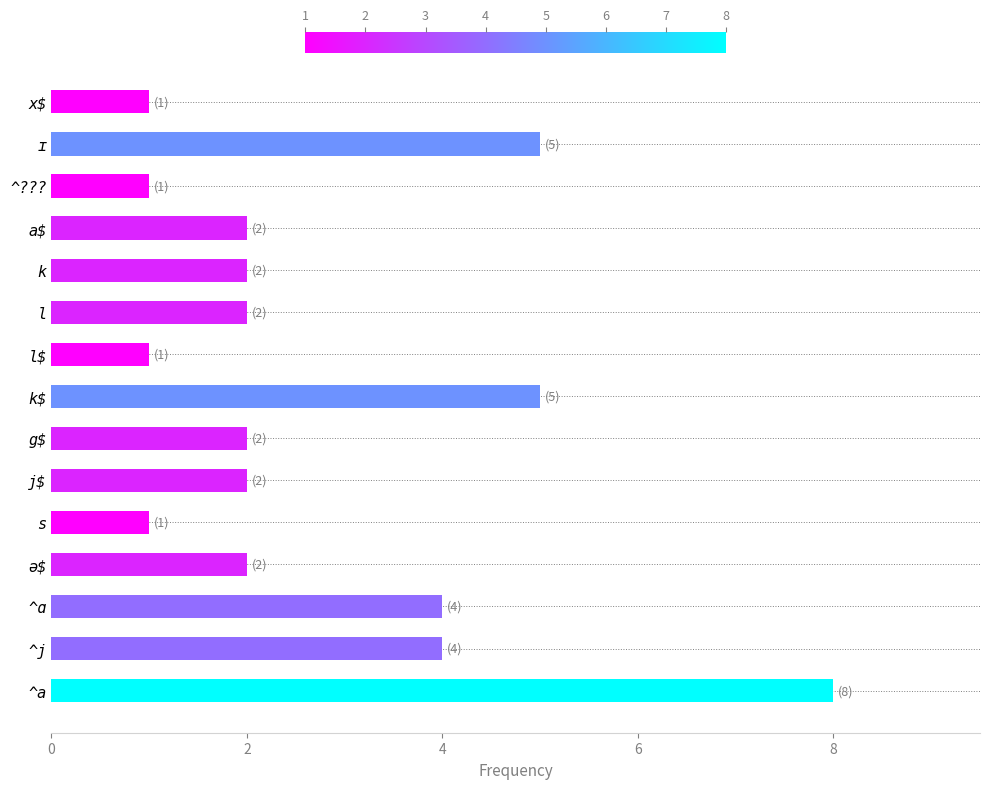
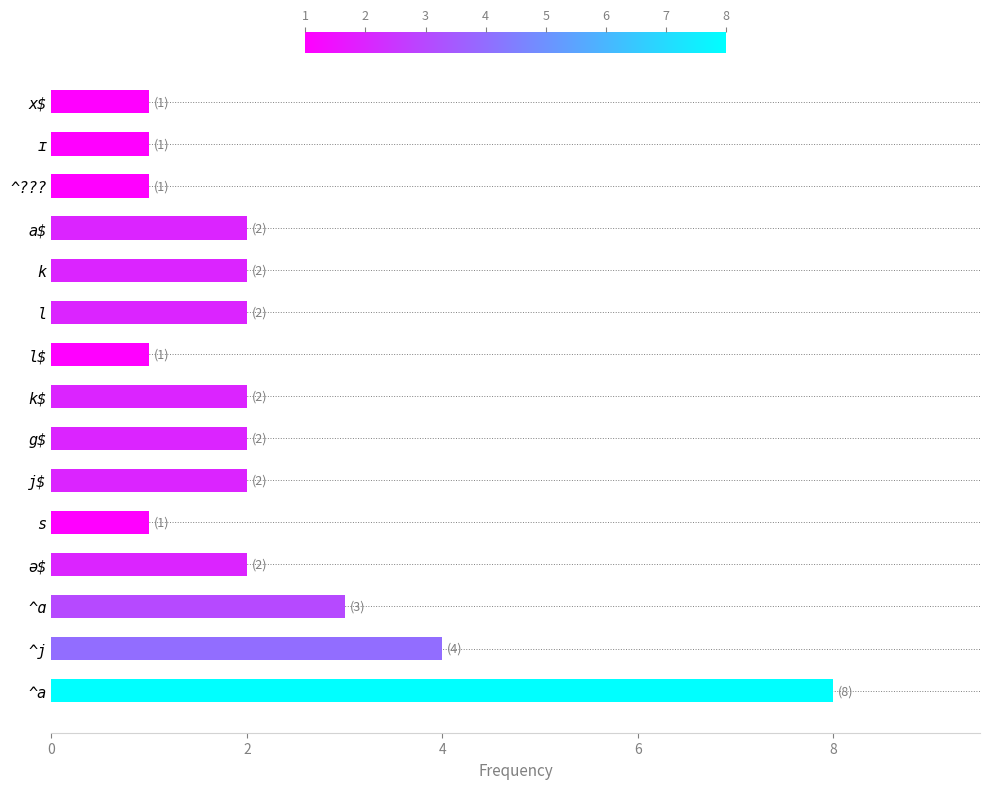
ɪ: (5) -> (1)
k$: (5) -> (2)
^ɑ: (4) -> (3)
